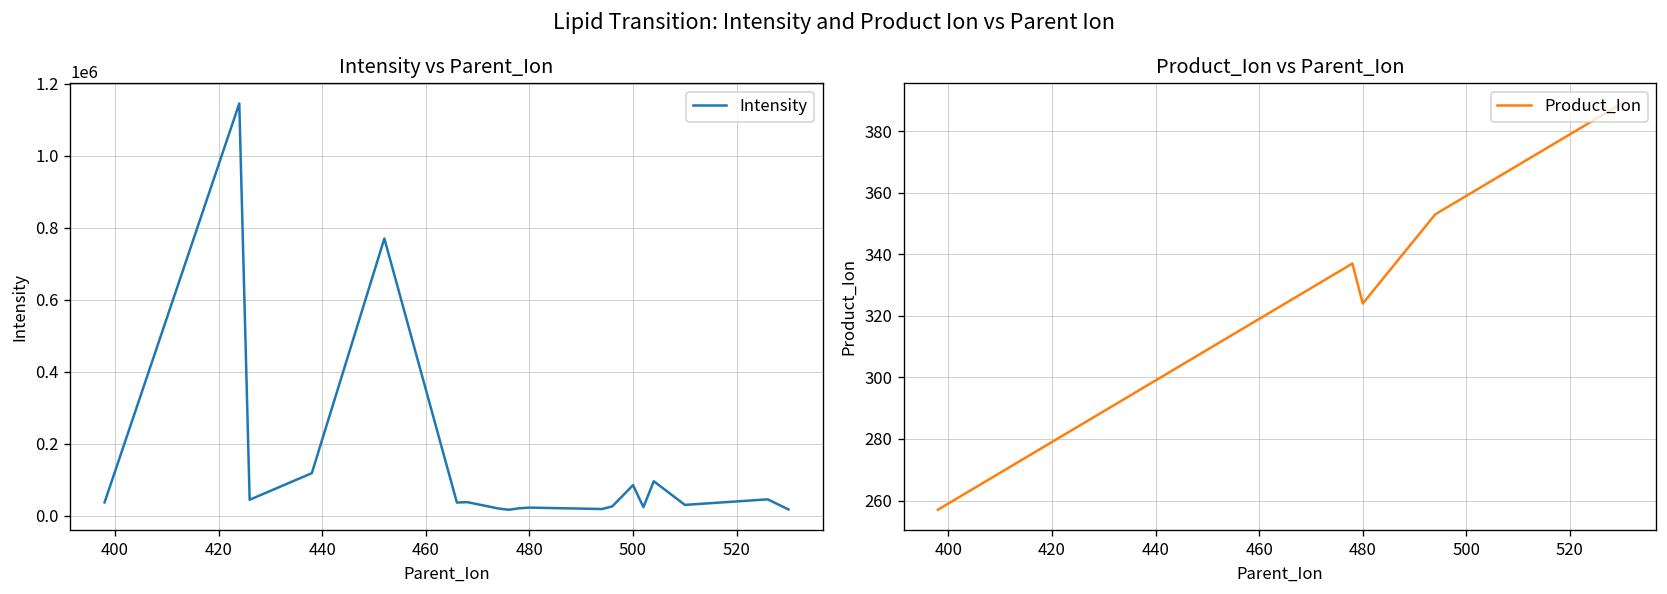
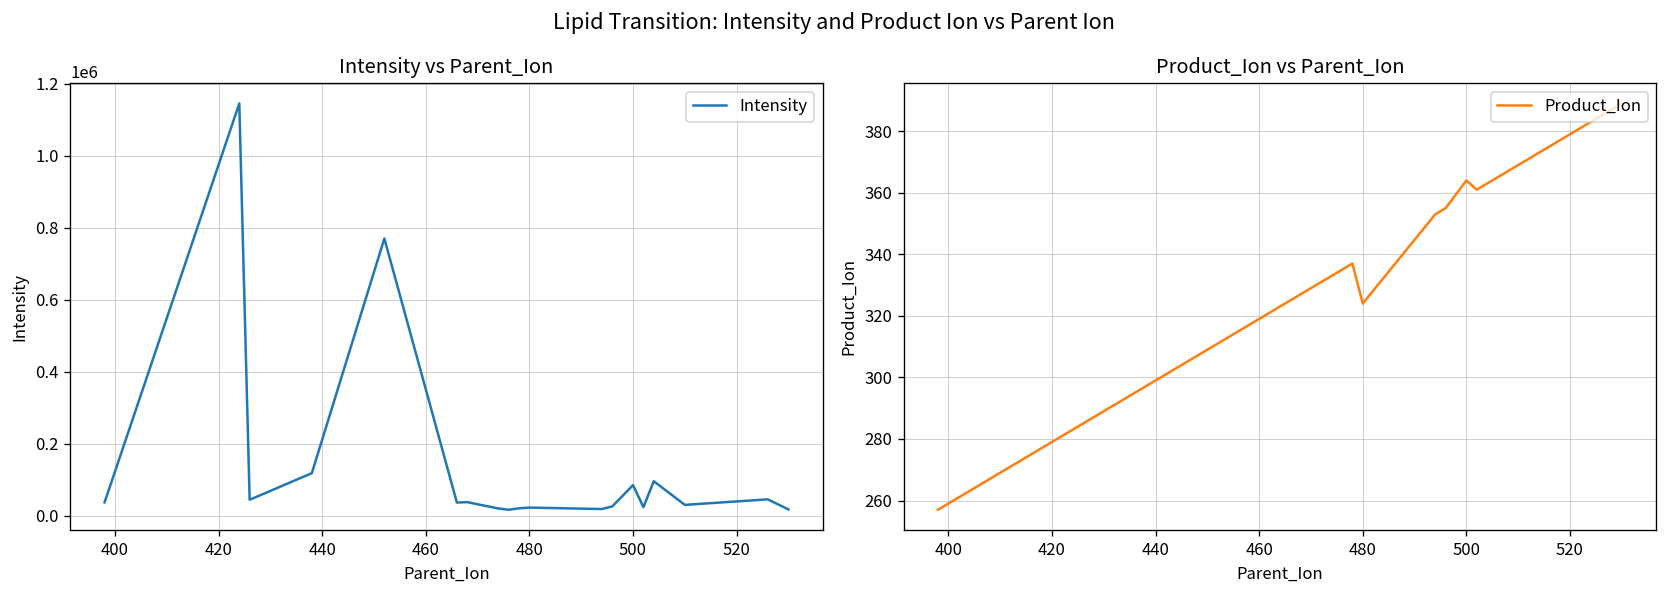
Product_Ion vs Parent_Ion, 500: 359 -> 364
